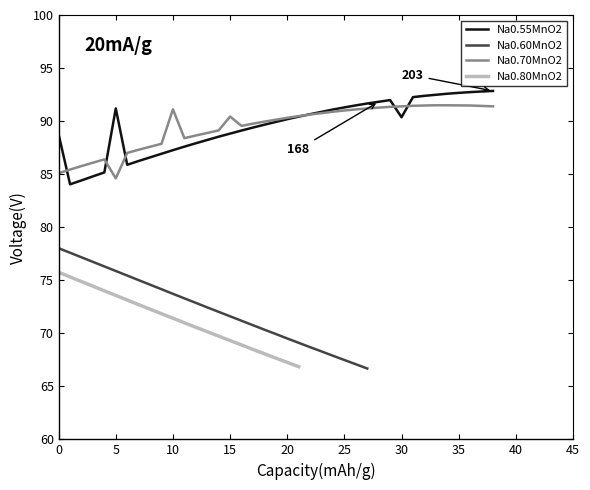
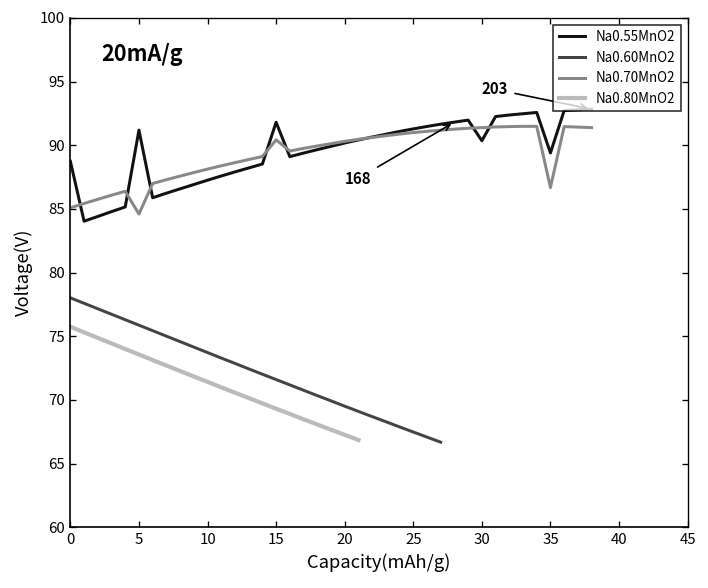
Na0.70MnO2, 10: 91.1 -> 88.1
Na0.55MnO2, 15: 88.8 -> 91.8
Na0.55MnO2, 35: 92.7 -> 89.4
Na0.70MnO2, 35: 91.5 -> 86.7
